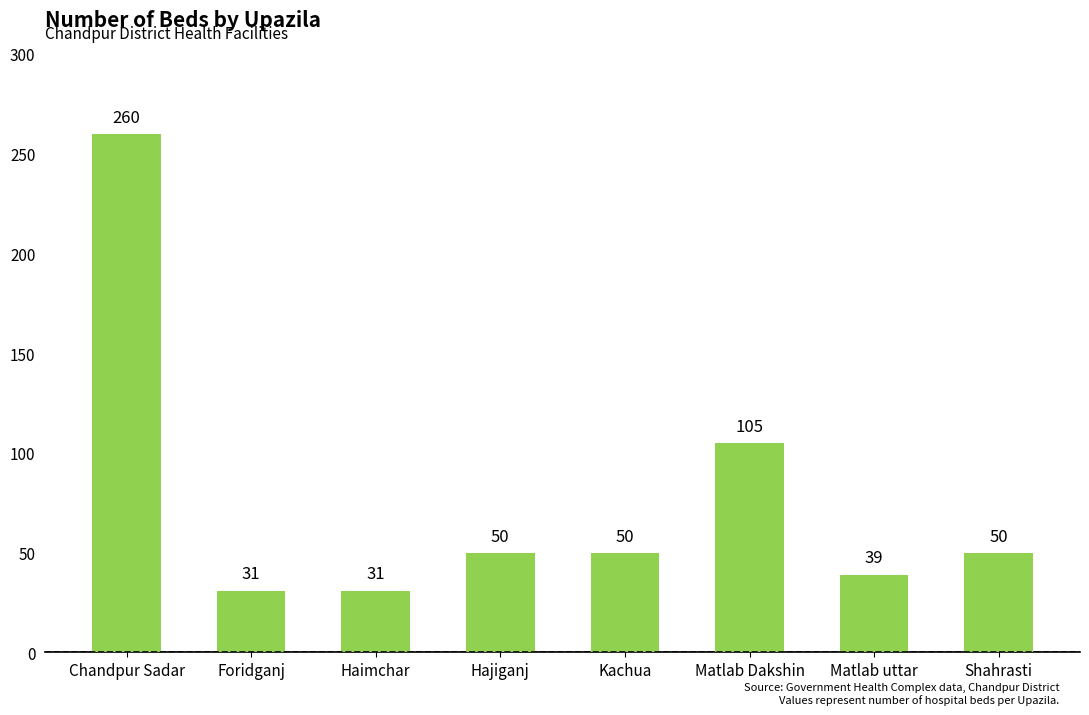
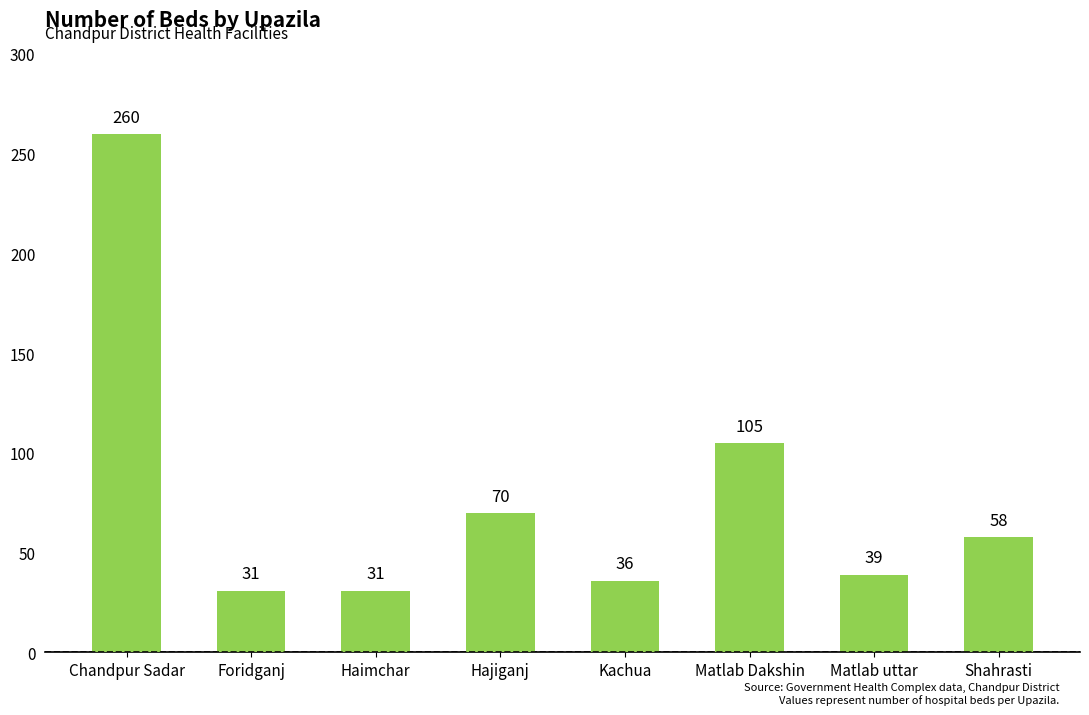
Hajiganj: 50 -> 70
Kachua: 50 -> 36
Shahrasti: 50 -> 58
